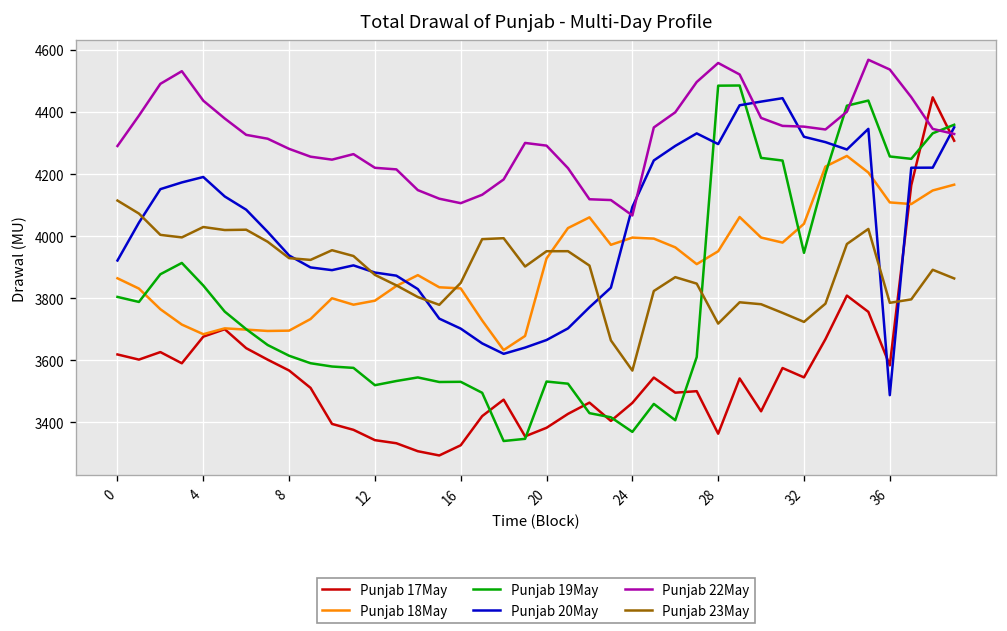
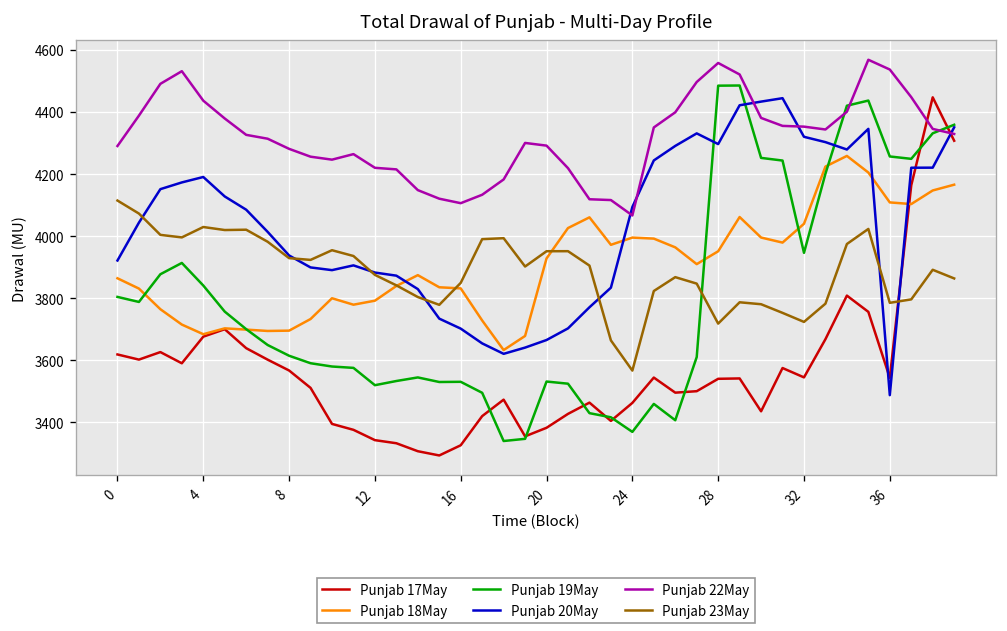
Punjab 17May, 28: 3360 -> 3540
Punjab 17May, 36: 3580 -> 3540
